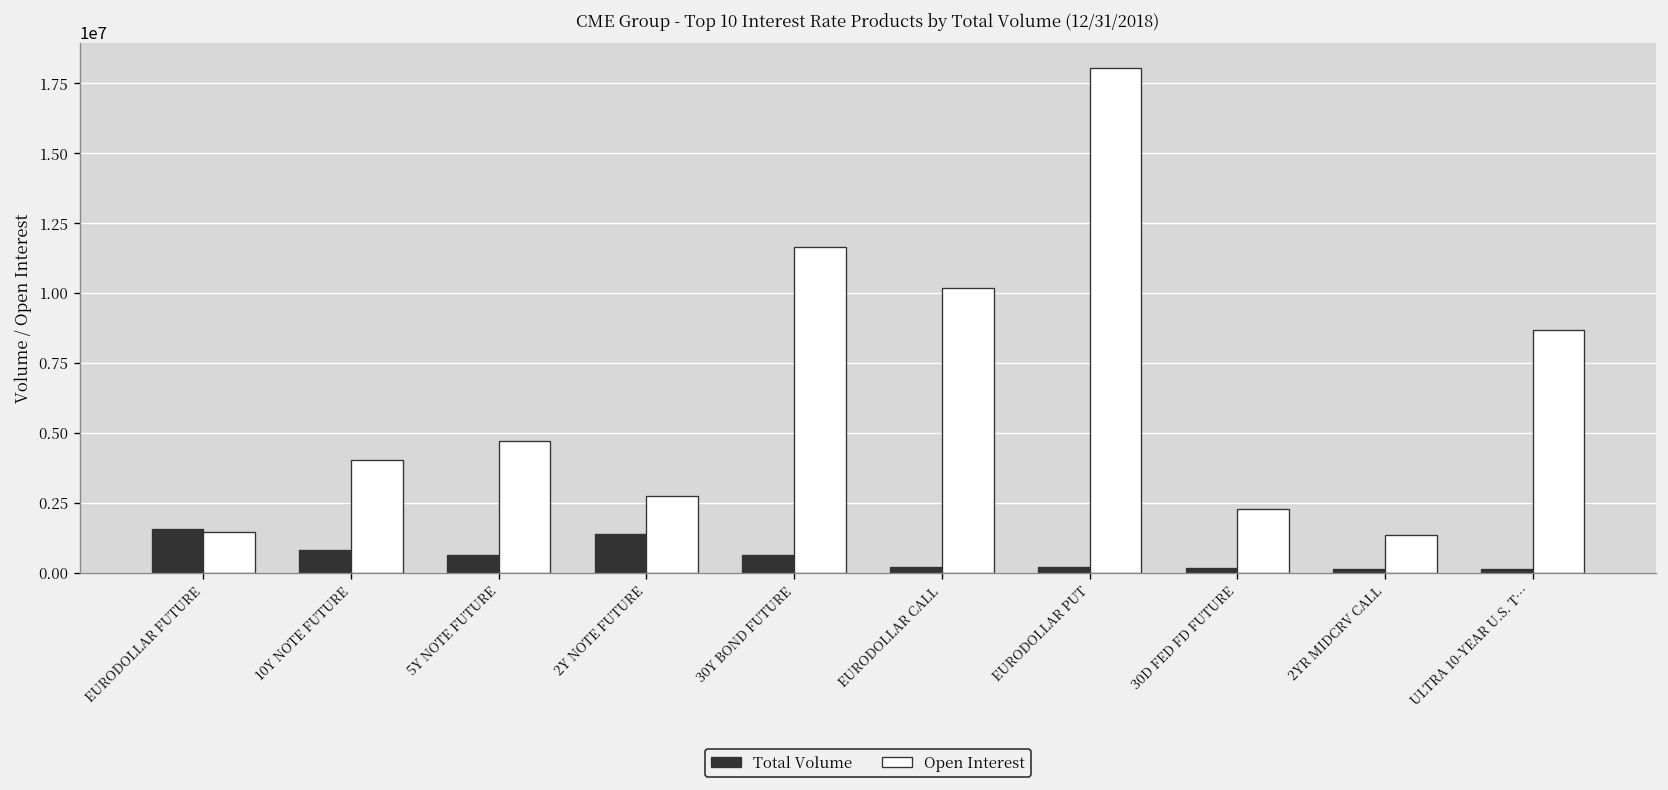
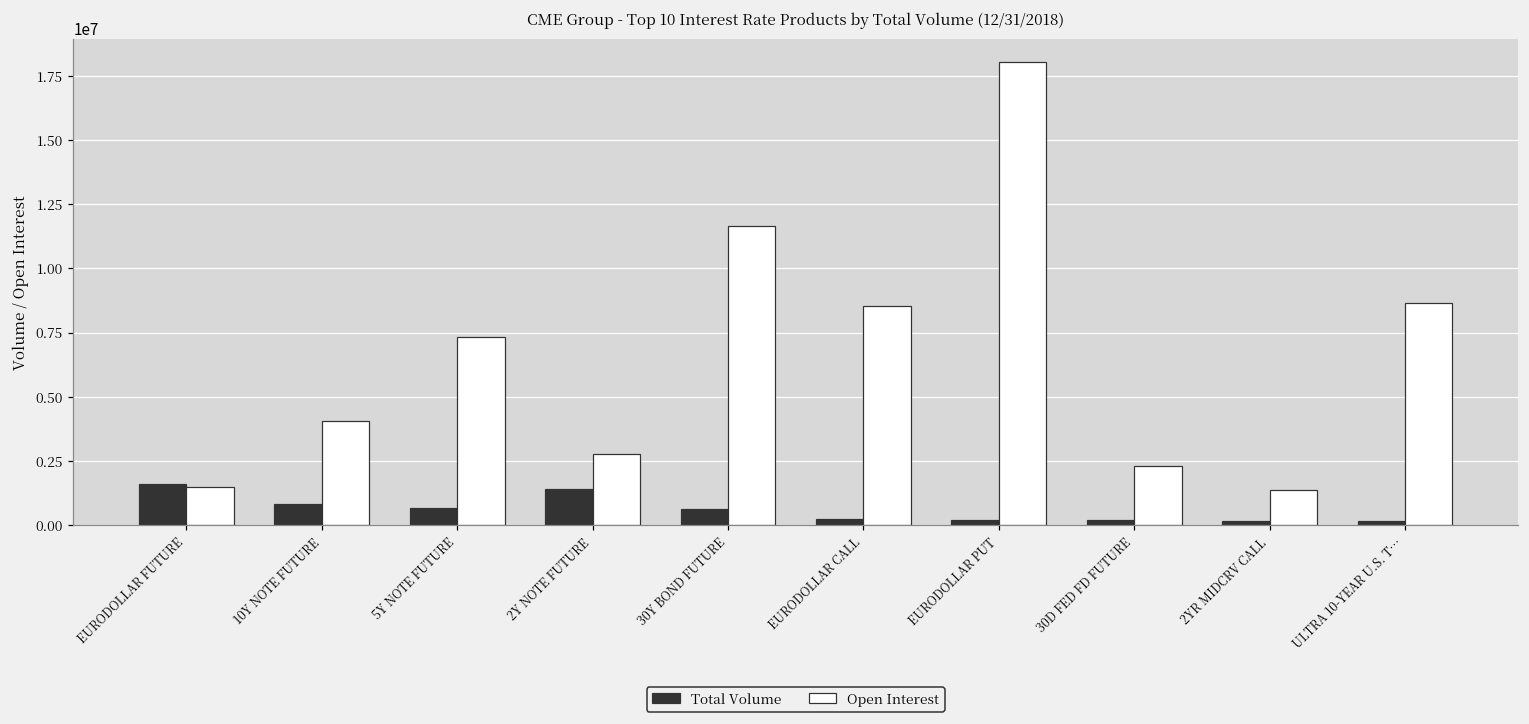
Open Interest, 5Y NOTE FUTURE: 4700000 -> 7300000
Open Interest, EURODOLLAR CALL: 10200000 -> 8500000
